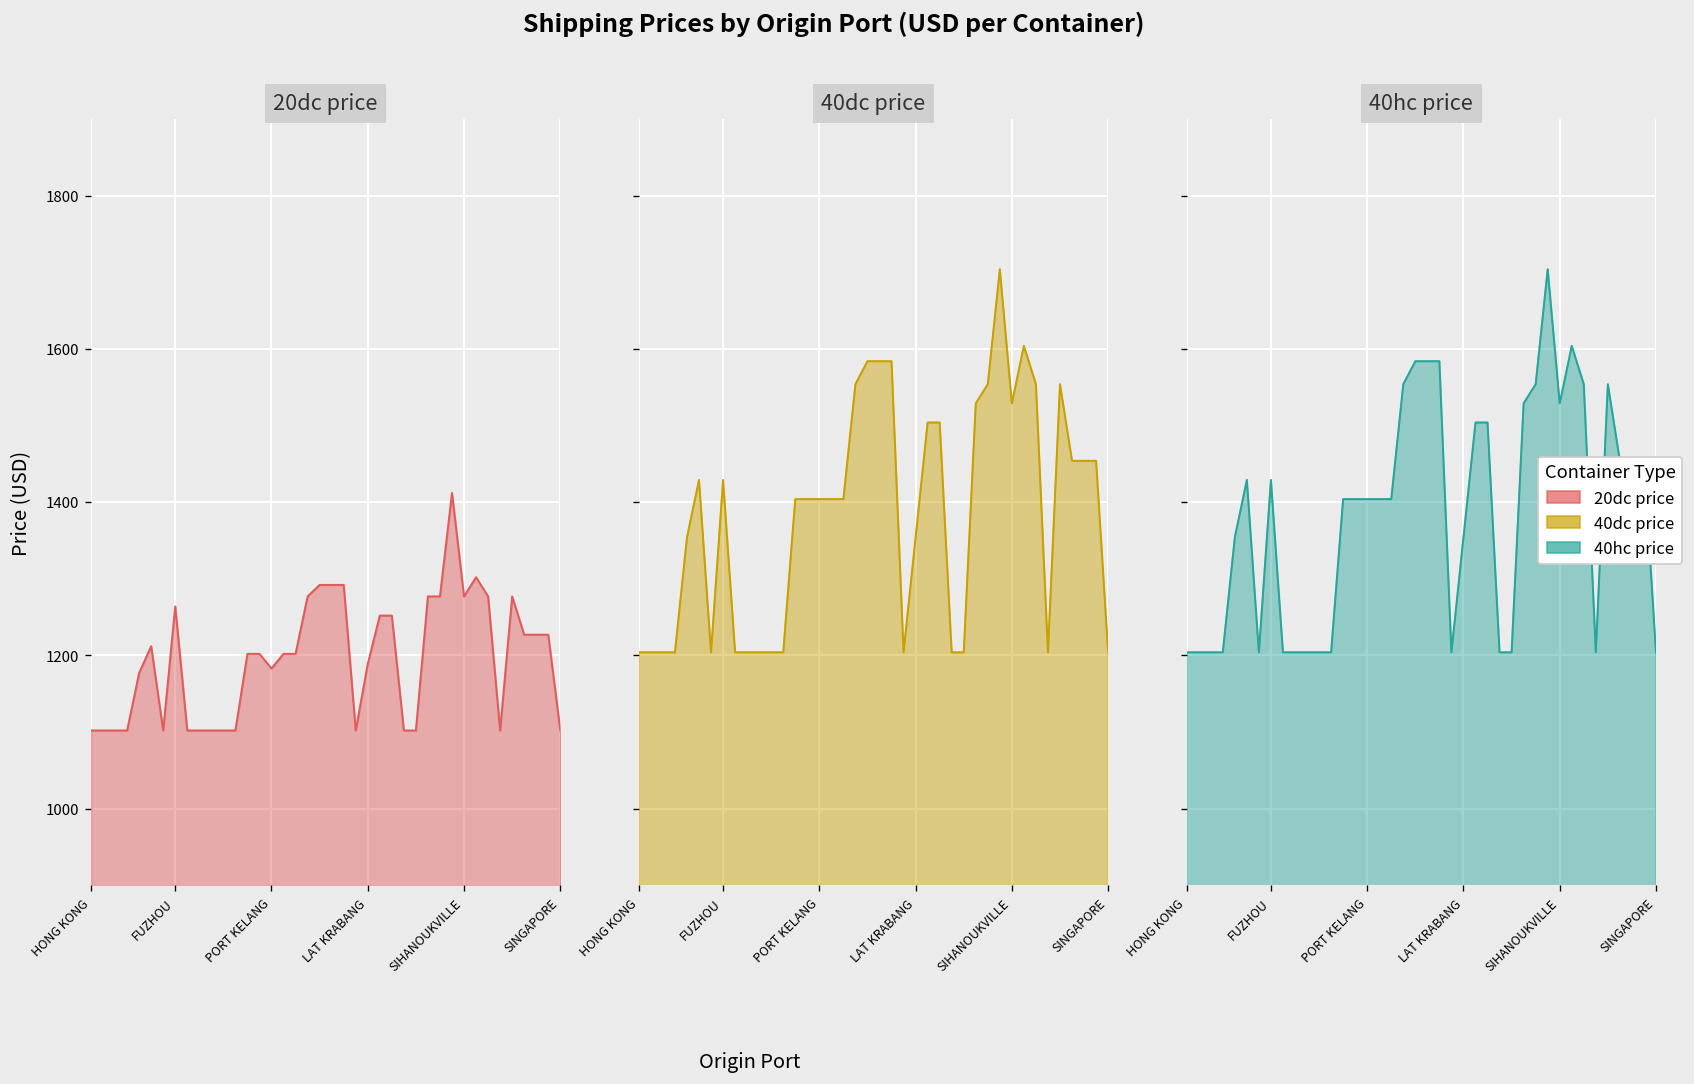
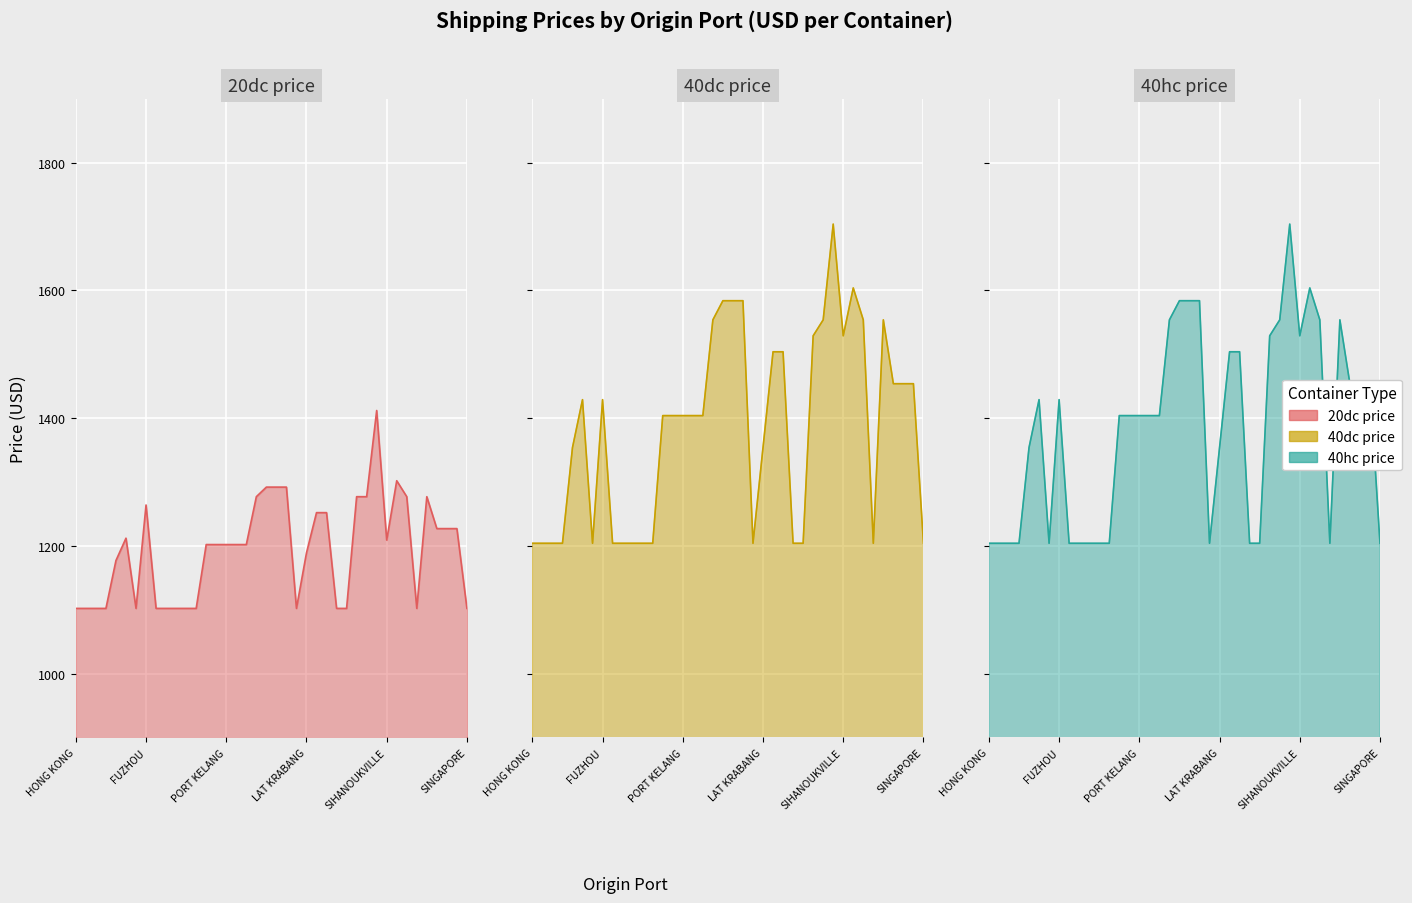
20dc price, PORT KELANG: 1180 -> 1200
20dc price, SIHANOUKVILLE: 1280 -> 1210
